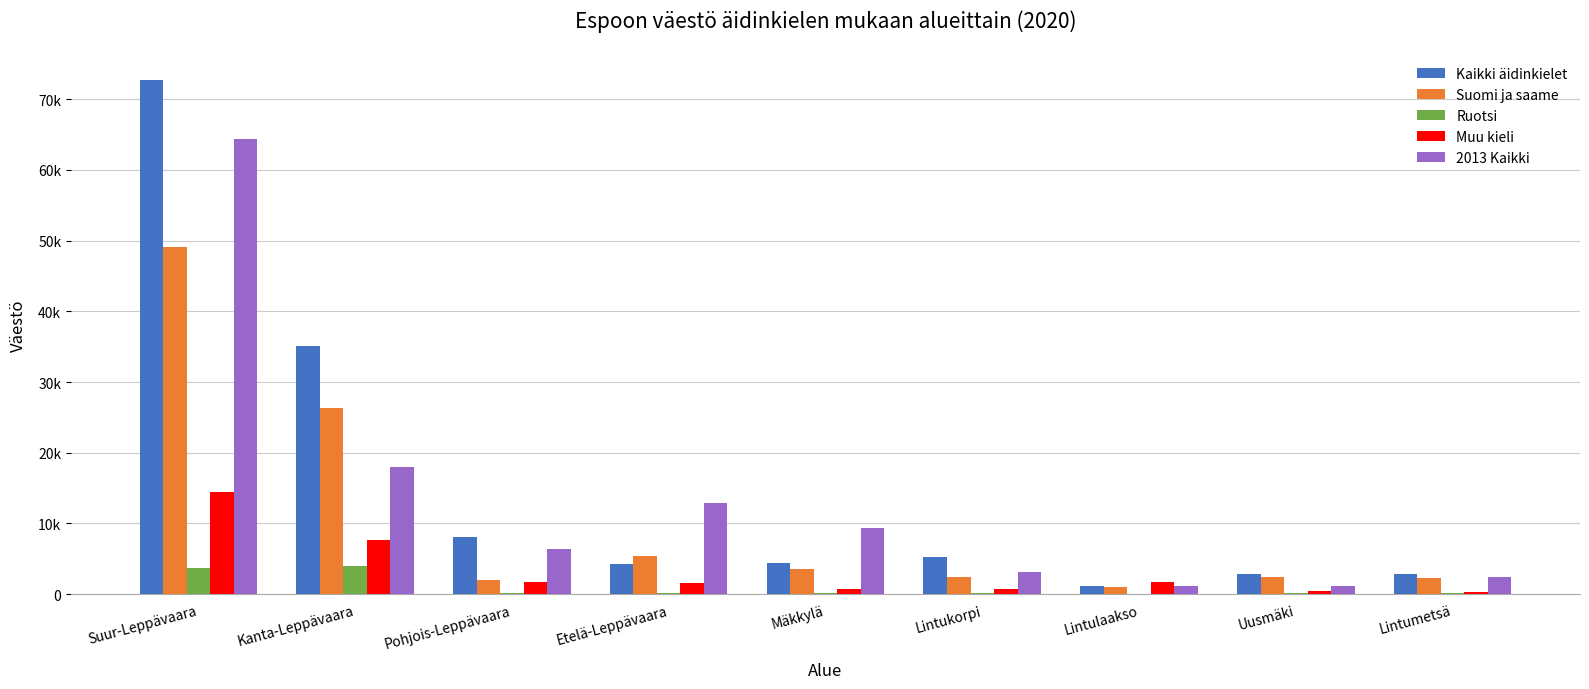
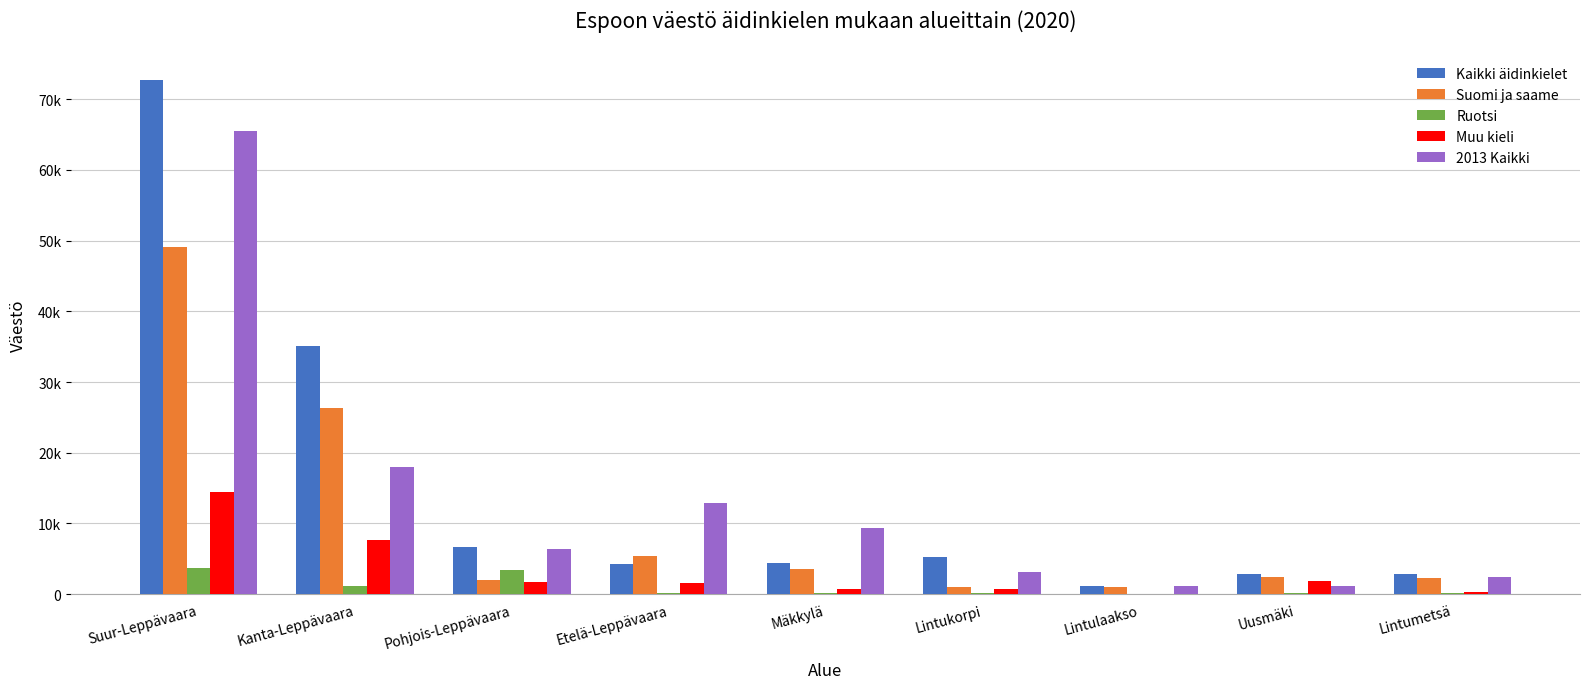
2013 Kaikki, Suur-Leppävaara: 64000 -> 66000
Ruotsi, Kanta-Leppävaara: 4000 -> 1000
Kaikki äidinkielet, Pohjois-Leppävaara: 8000 -> 7000
Ruotsi, Pohjois-Leppävaara: 0 -> 3000
Suomi ja saame, Lintukorpi: 2000 -> 1000
Muu kieli, Lintulaakso: 2000 -> 0
Muu kieli, Uusmäki: 0 -> 2000
